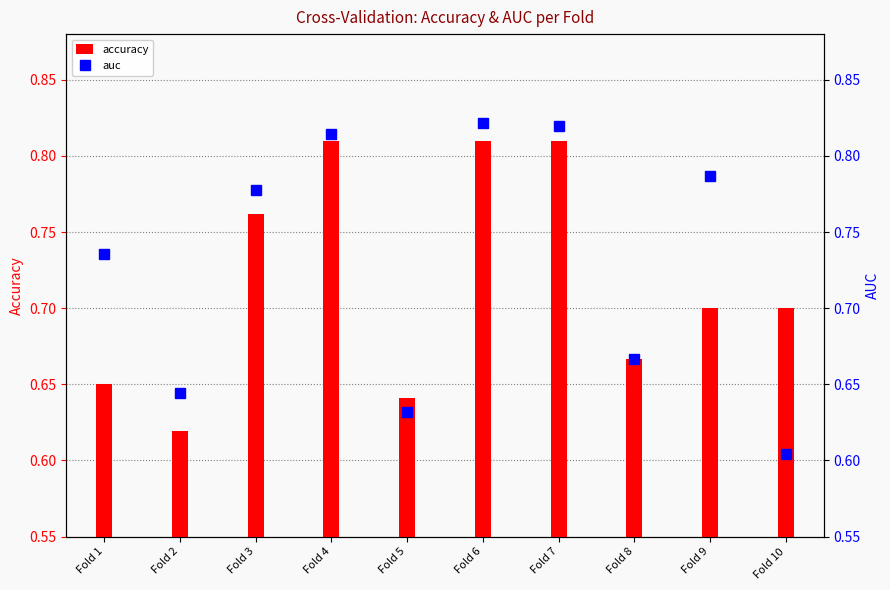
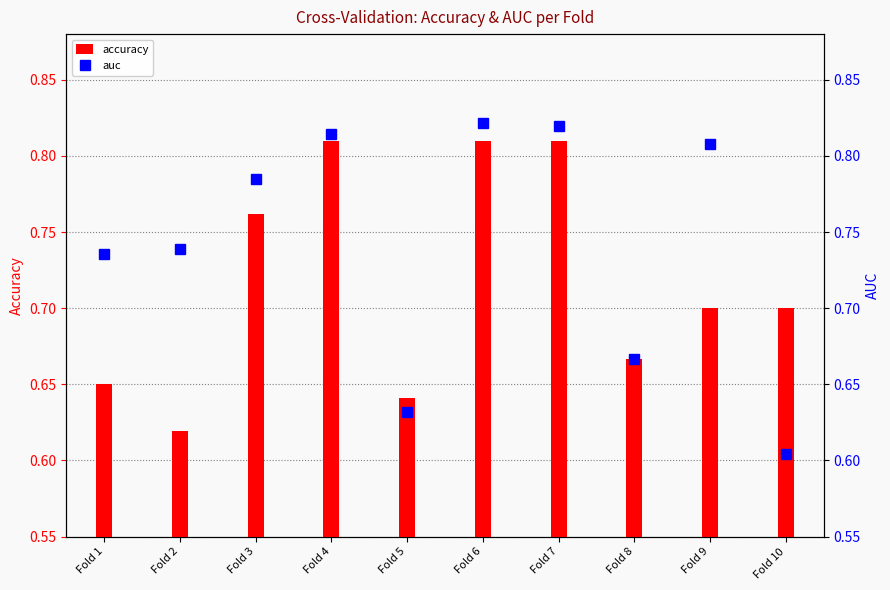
auc, Fold 2: 0.644 -> 0.739
auc, Fold 3: 0.778 -> 0.785
auc, Fold 9: 0.787 -> 0.808
